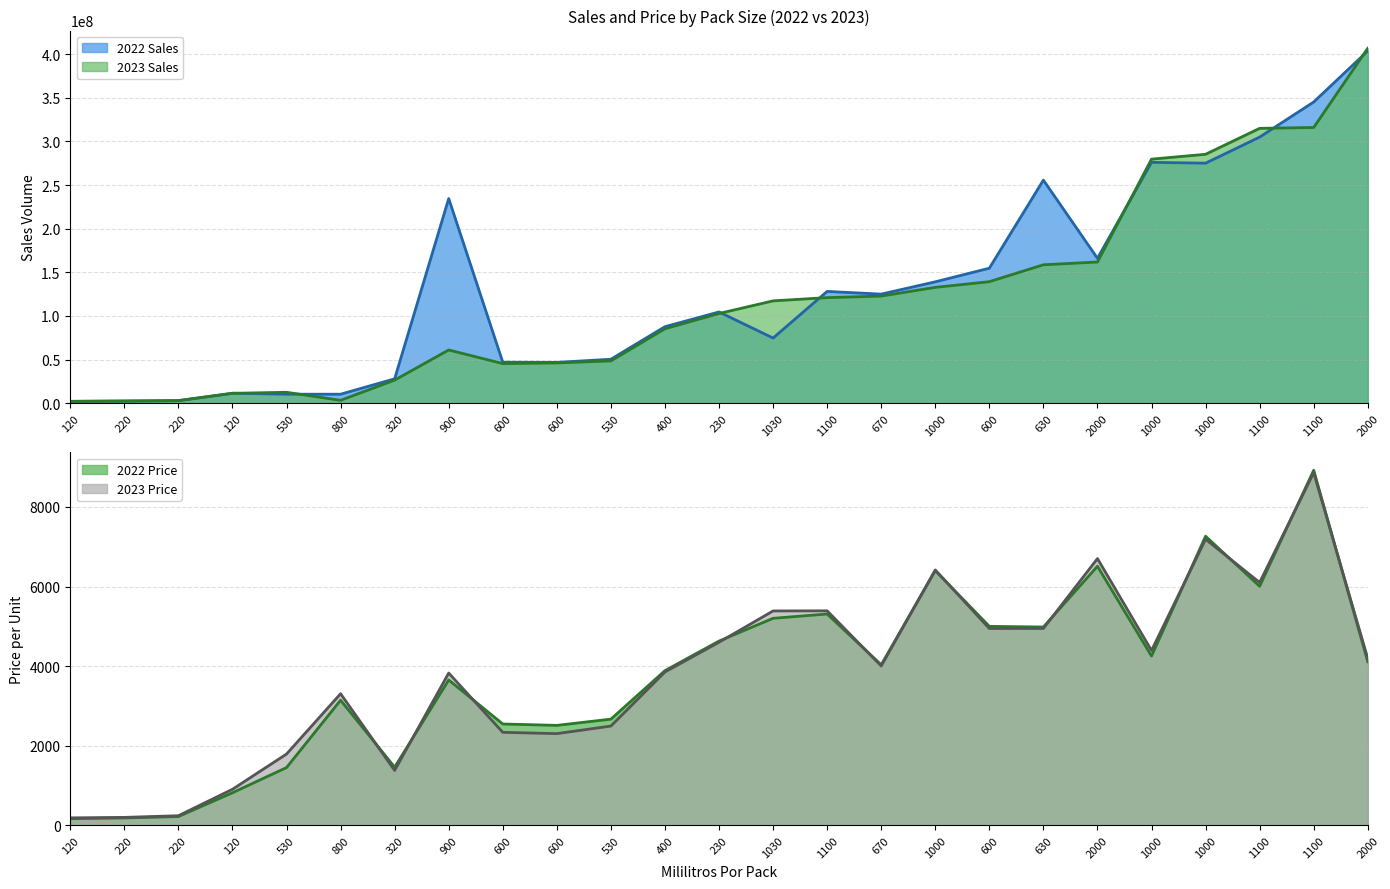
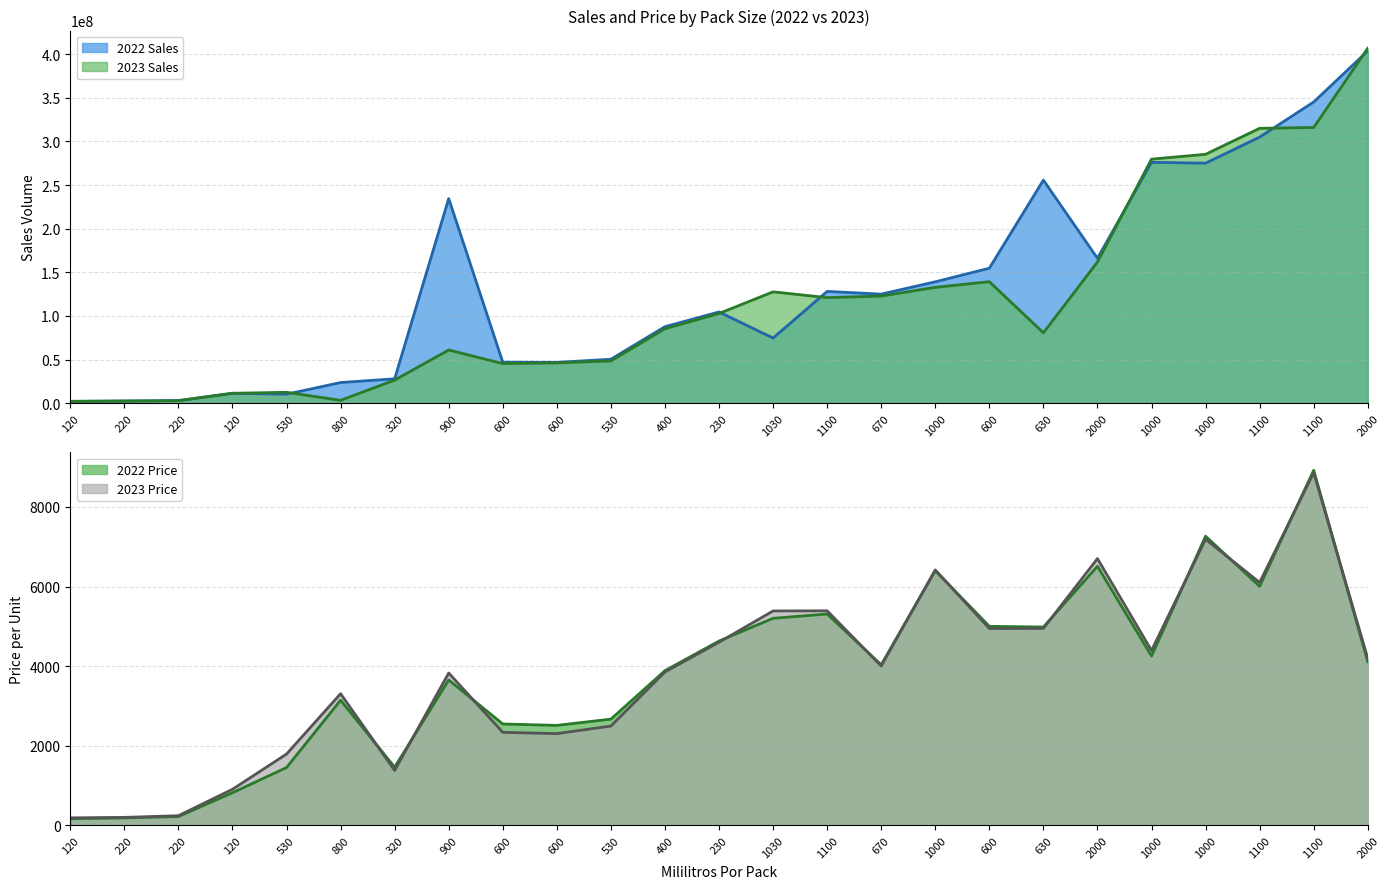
Sales and Price by Pack Size (2022 vs 2023), 2022 Sales, 800: 10000000 -> 20000000
Sales and Price by Pack Size (2022 vs 2023), 2023 Sales, 1030: 120000000 -> 130000000
Sales and Price by Pack Size (2022 vs 2023), 2023 Sales, 630: 160000000 -> 80000000
